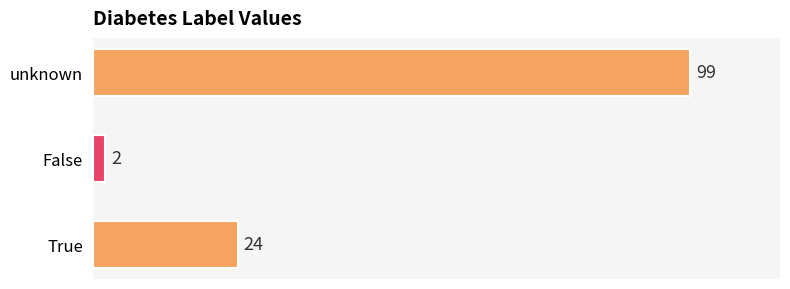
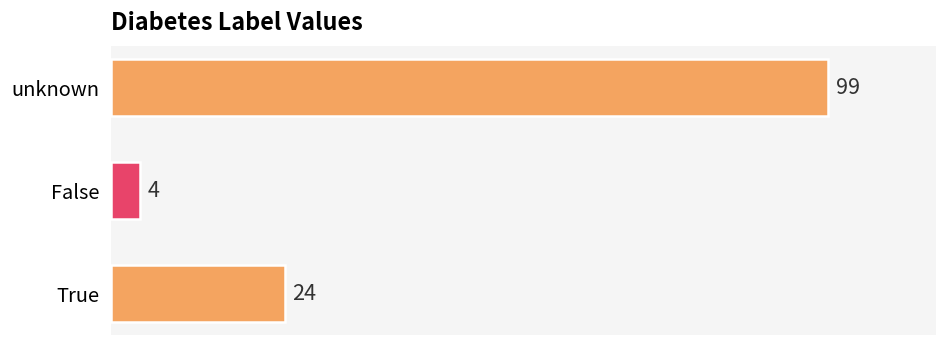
False: 2 -> 4
